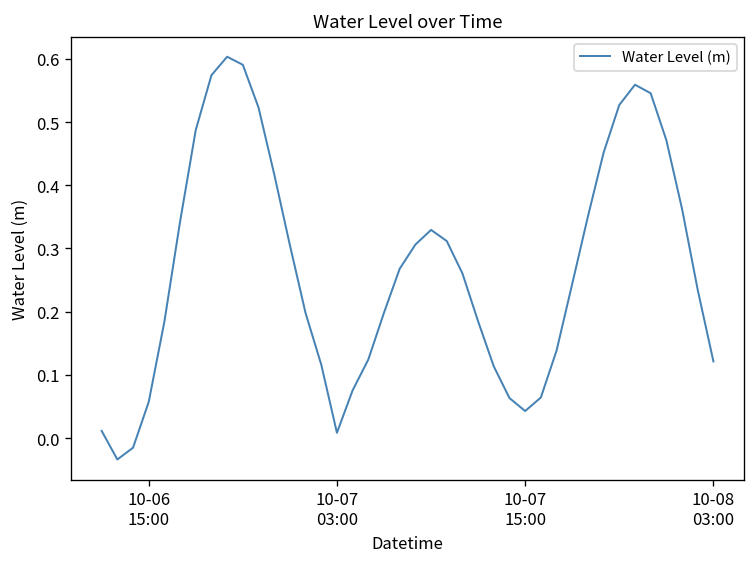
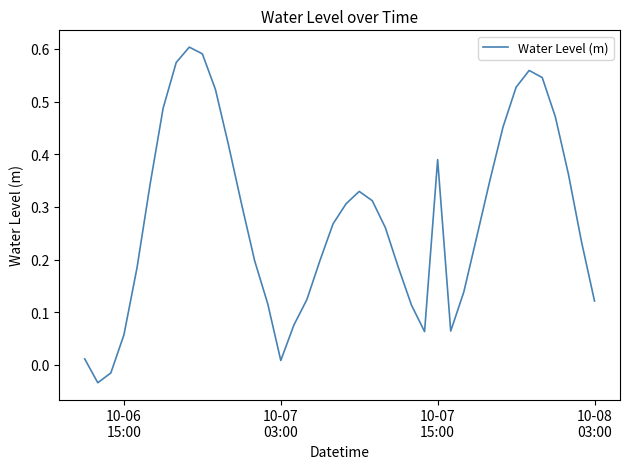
10-07 15:00: 0.04 -> 0.39
